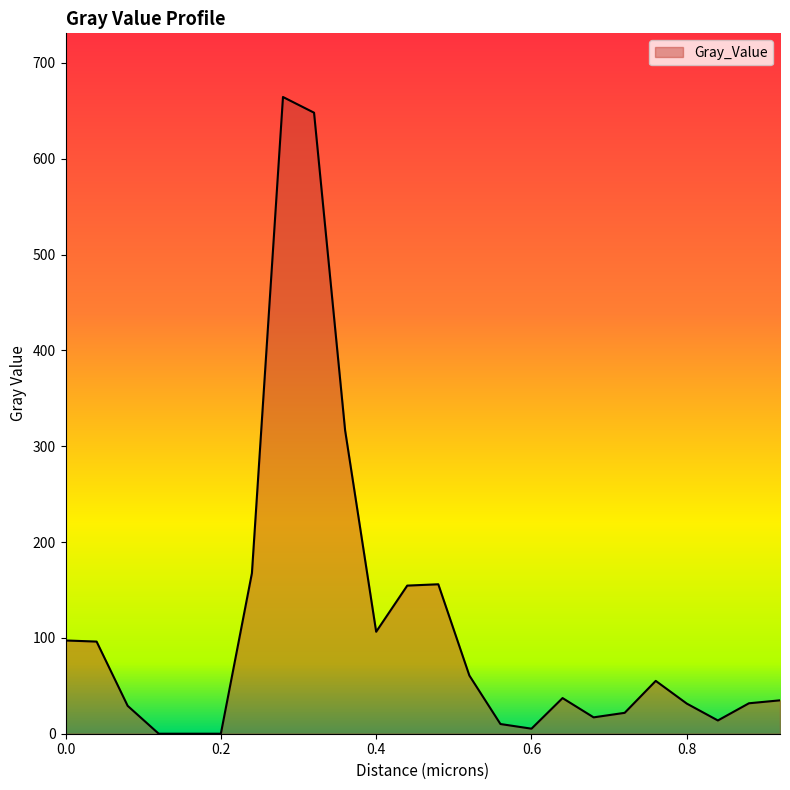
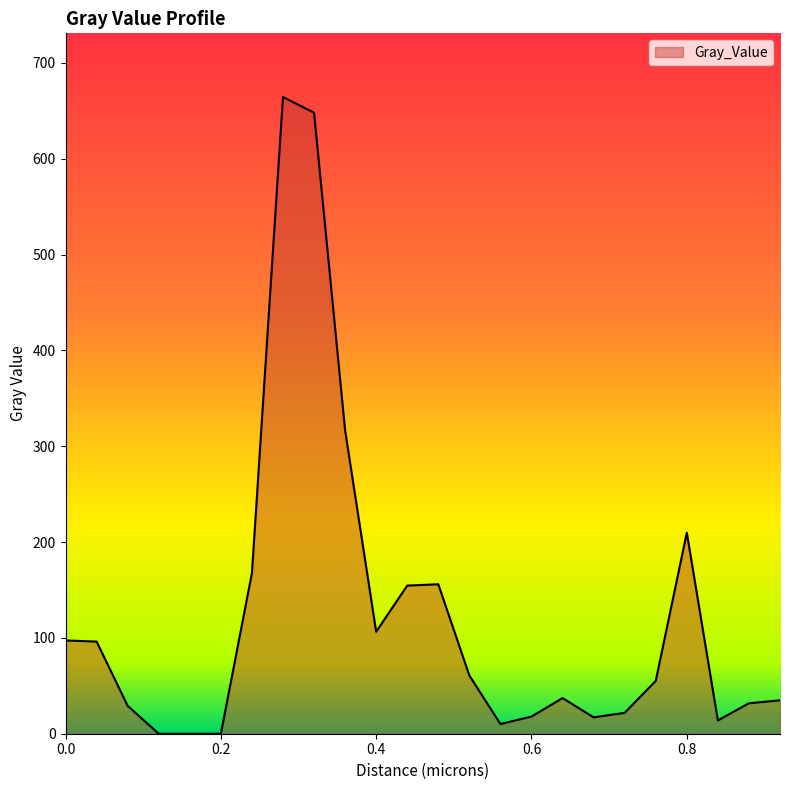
0.6: 10 -> 20
0.8: 30 -> 210
